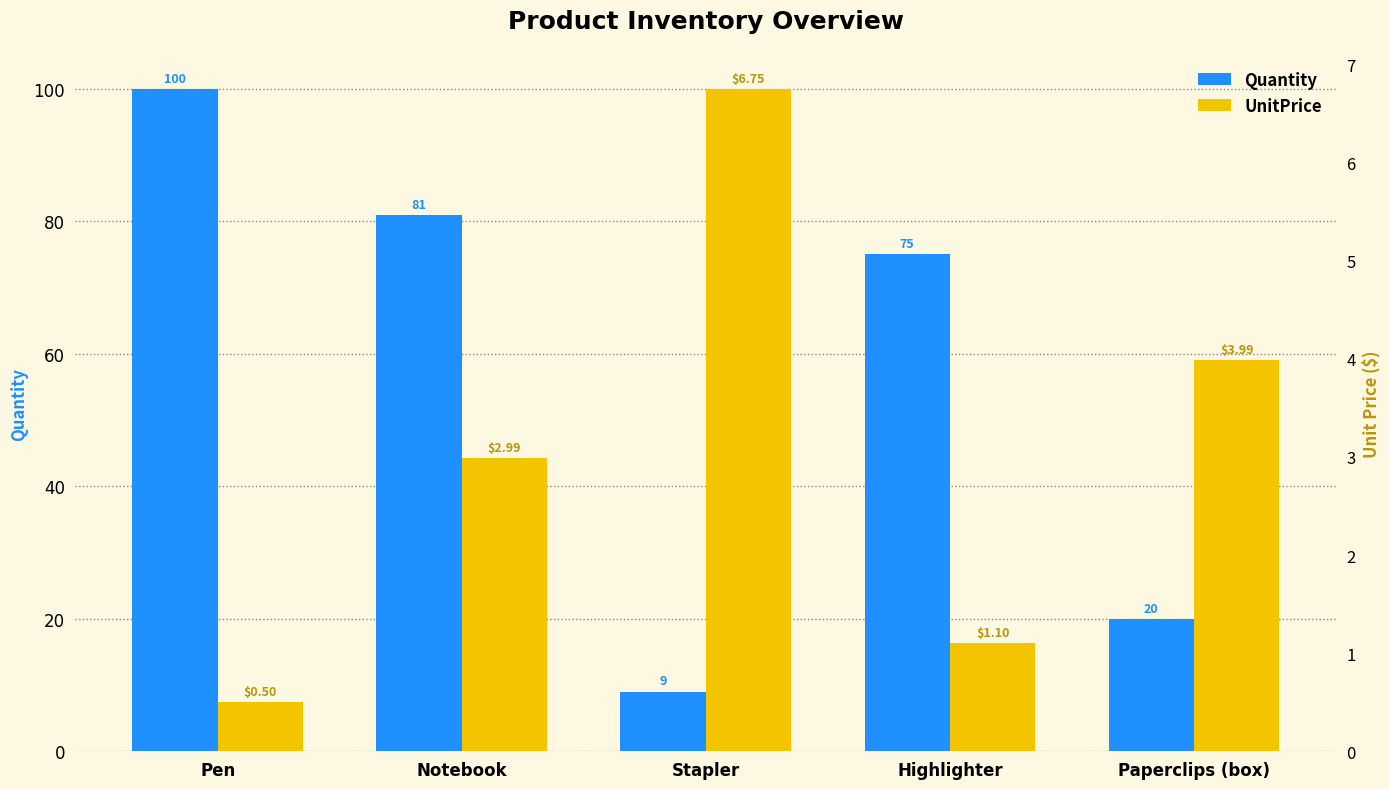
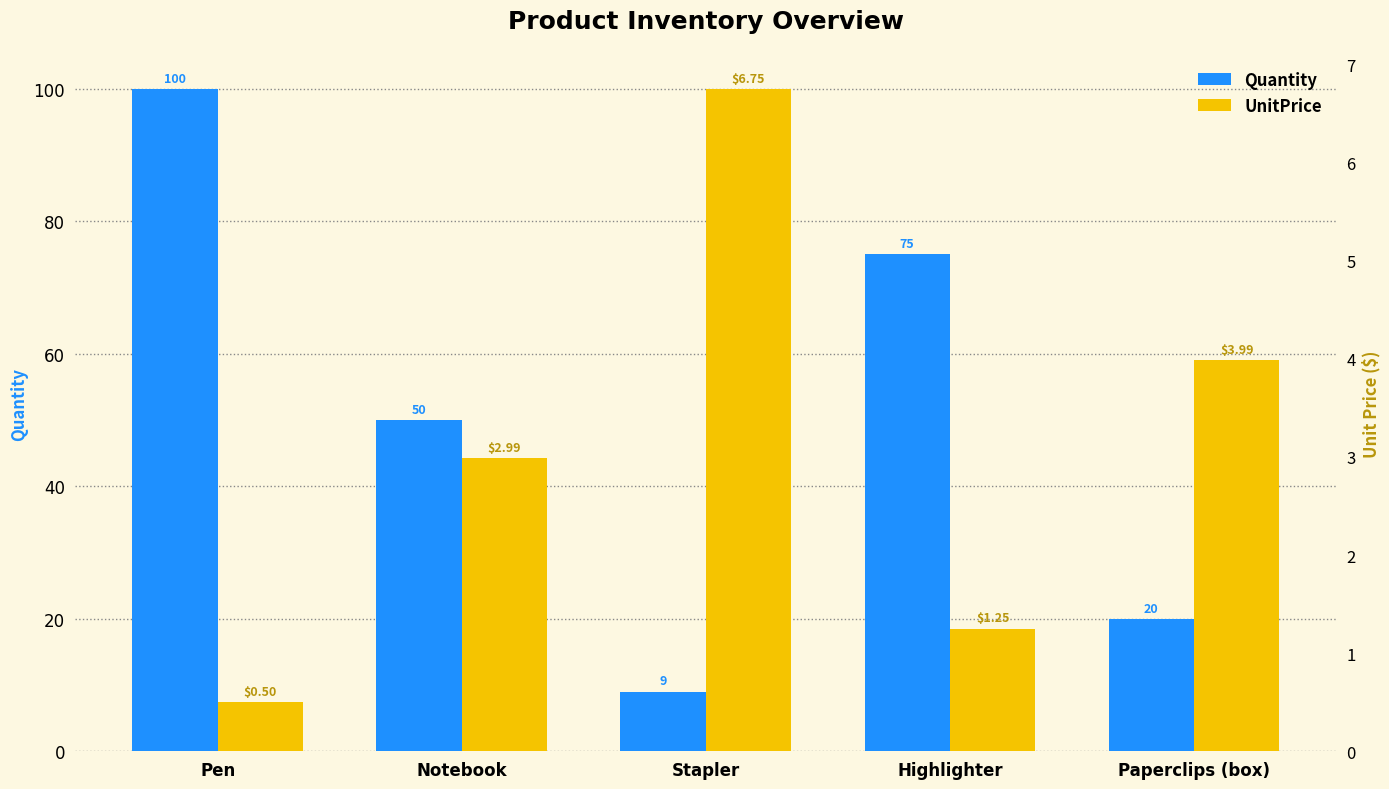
Quantity, Notebook: 81 -> 50
UnitPrice, Highlighter: $1.10 -> $1.25
